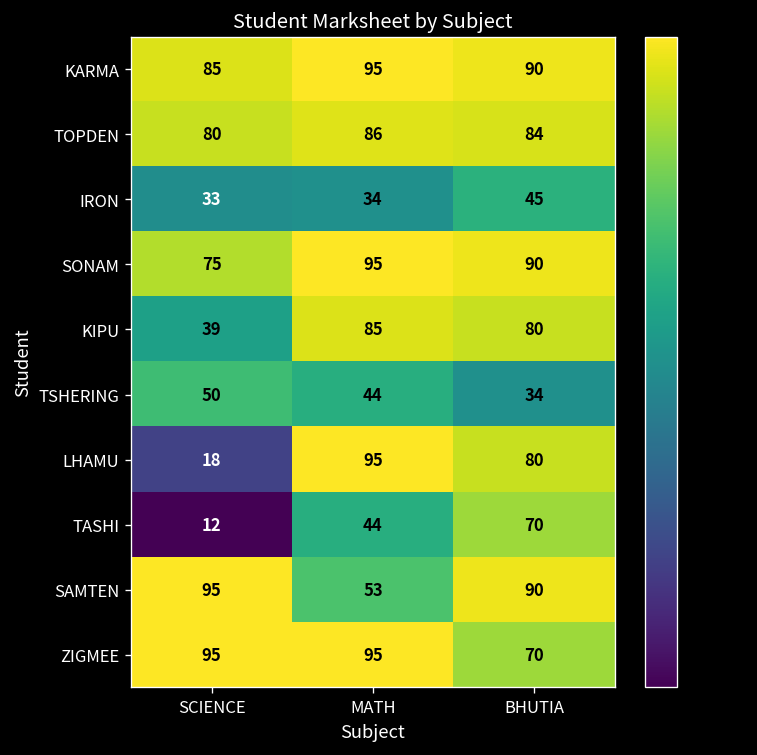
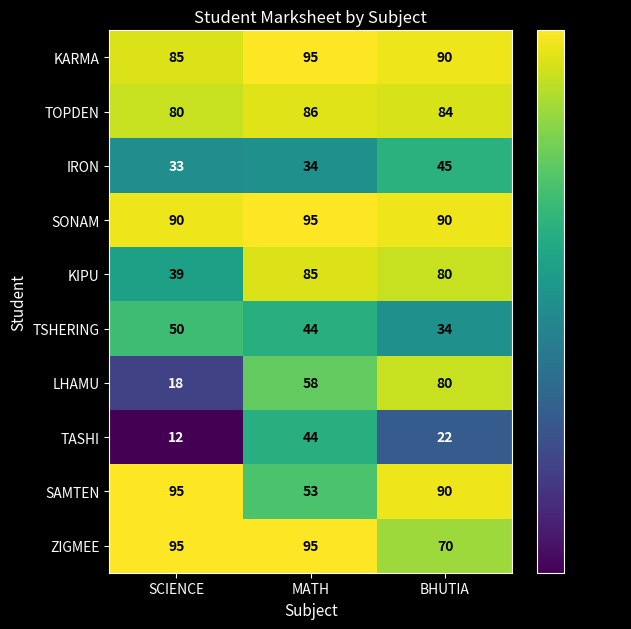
SONAM, SCIENCE: 75 -> 90
LHAMU, MATH: 95 -> 58
TASHI, BHUTIA: 70 -> 22
